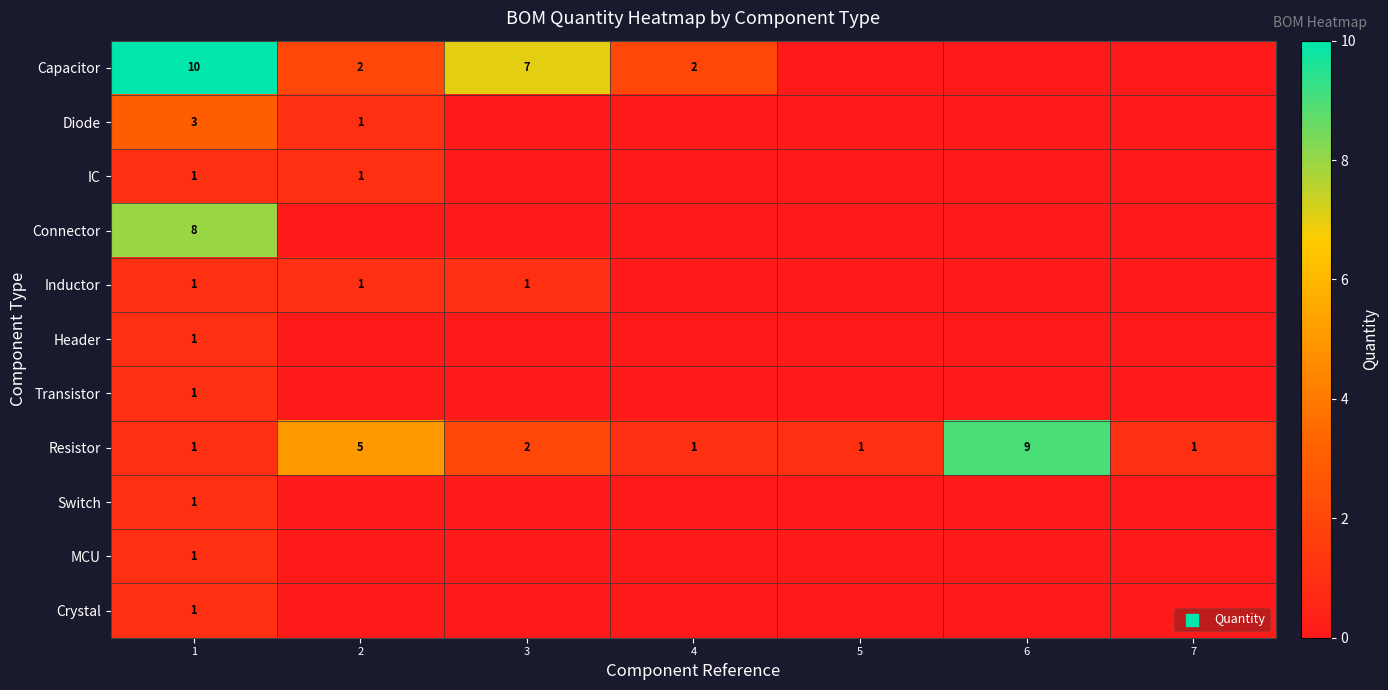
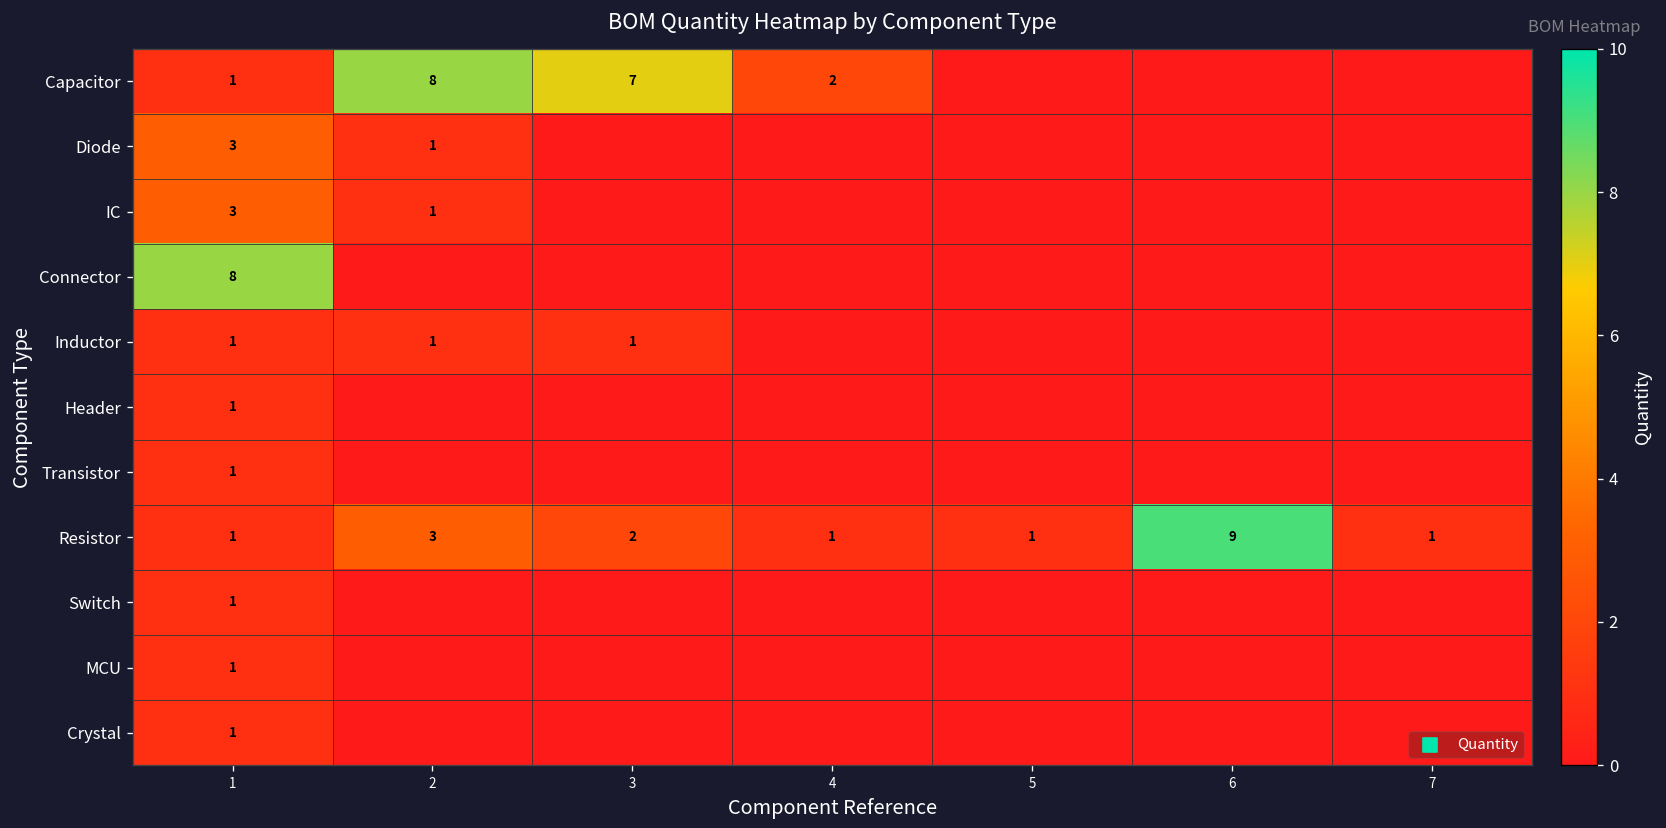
Capacitor, 1: 10 -> 1
Capacitor, 2: 2 -> 8
IC, 1: 1 -> 3
Resistor, 2: 5 -> 3
